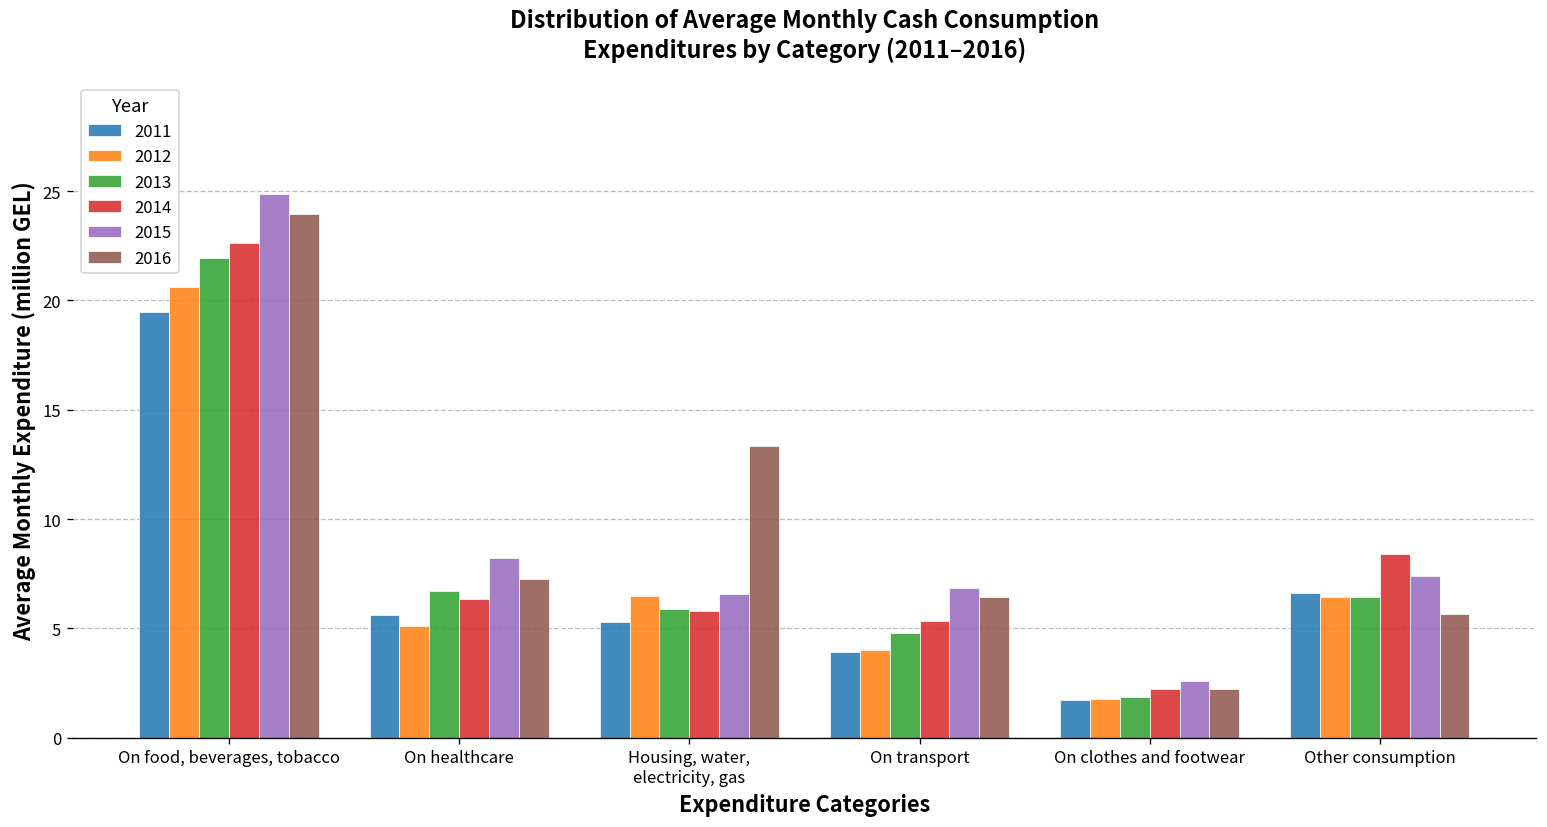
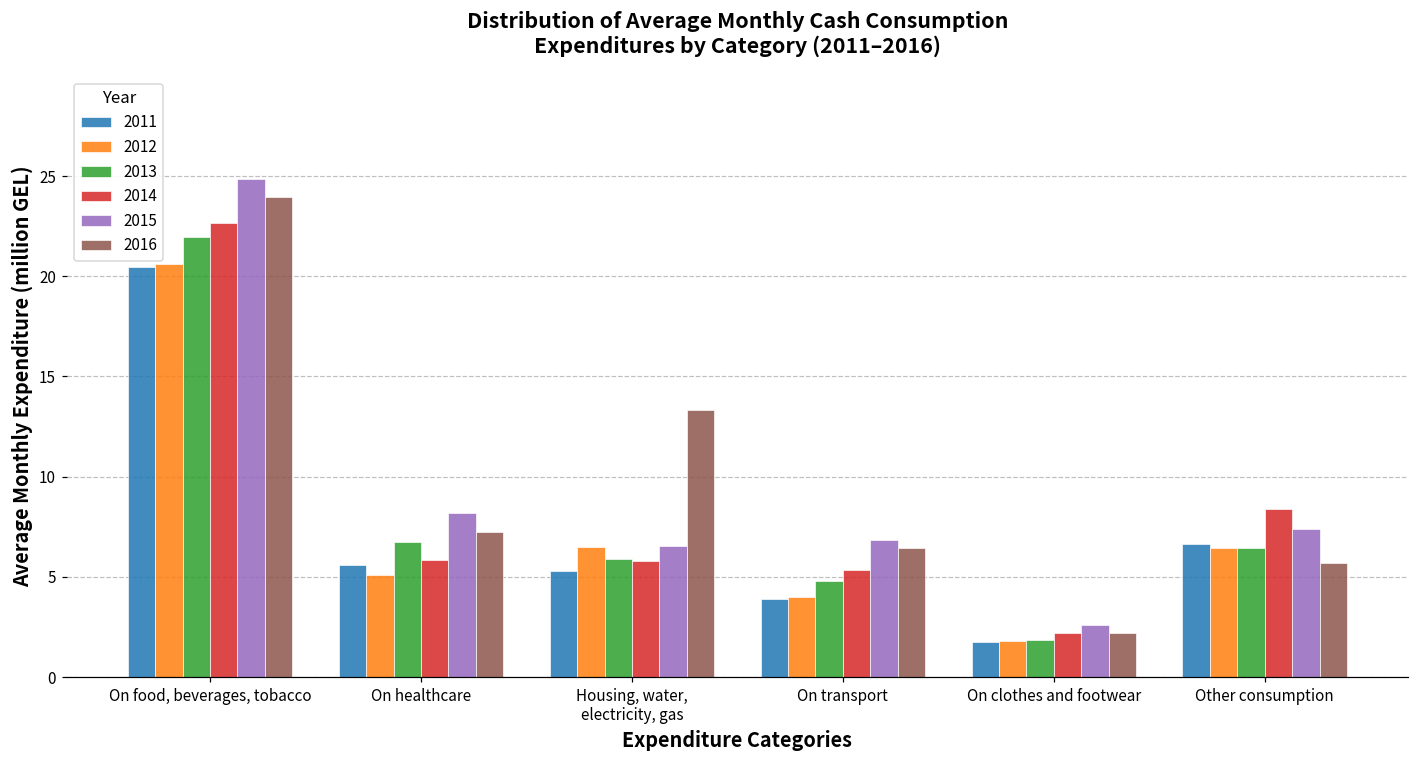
2011, On food, beverages, tobacco: 19.5 -> 20.5
2014, On healthcare: 6.3 -> 5.8
